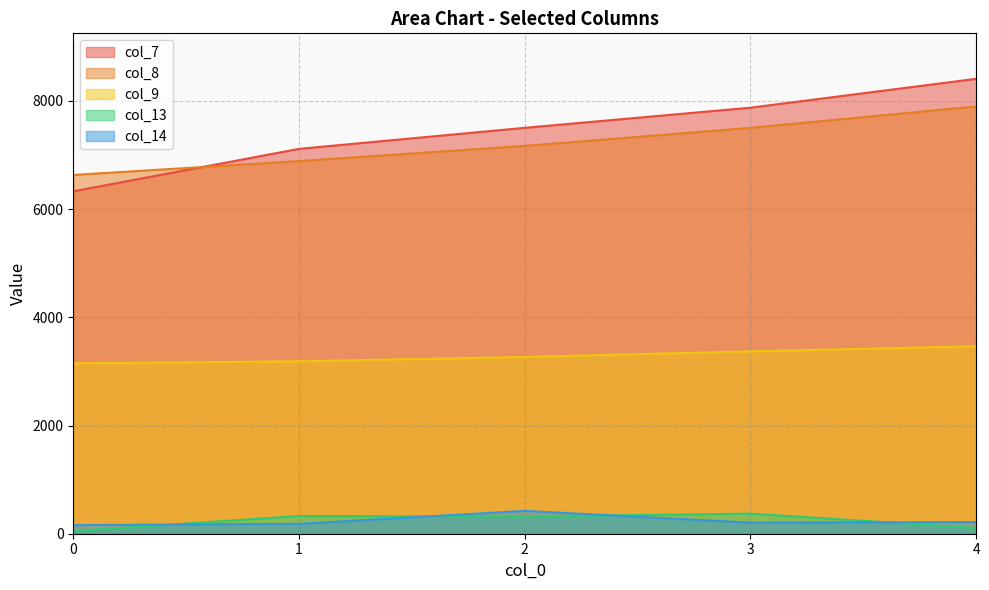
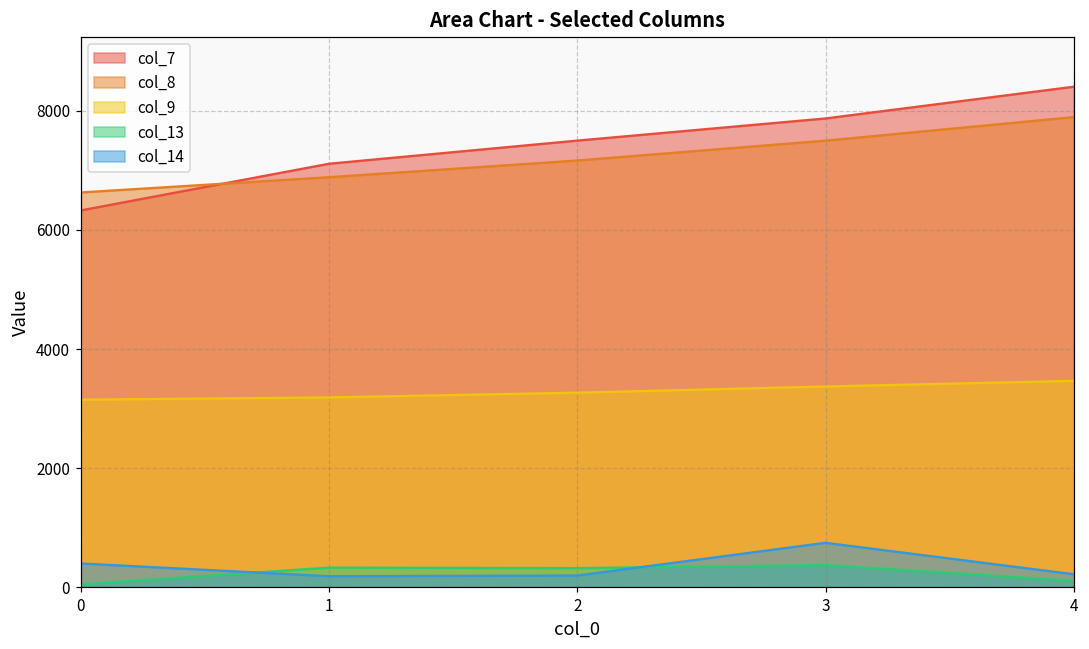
col_14, 0: 200 -> 400
col_14, 2: 400 -> 200
col_14, 3: 200 -> 700
